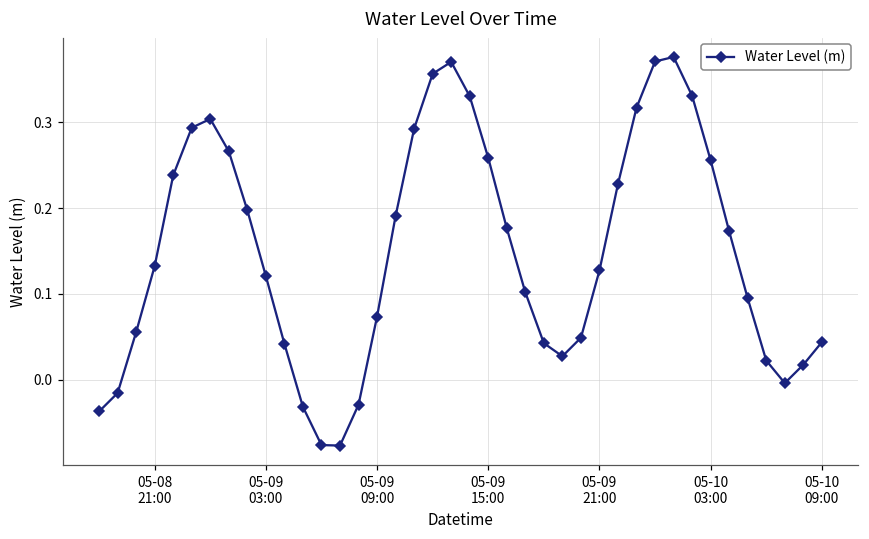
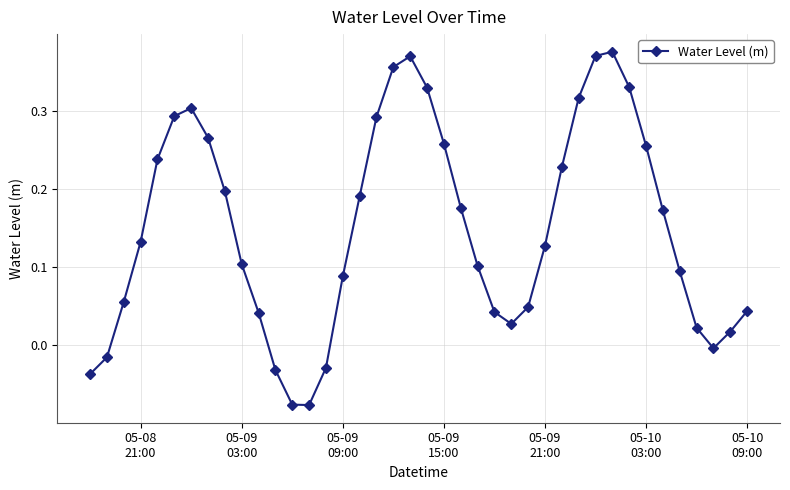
05-09 03:00: 0.12 -> 0.10
05-09 09:00: 0.07 -> 0.09
